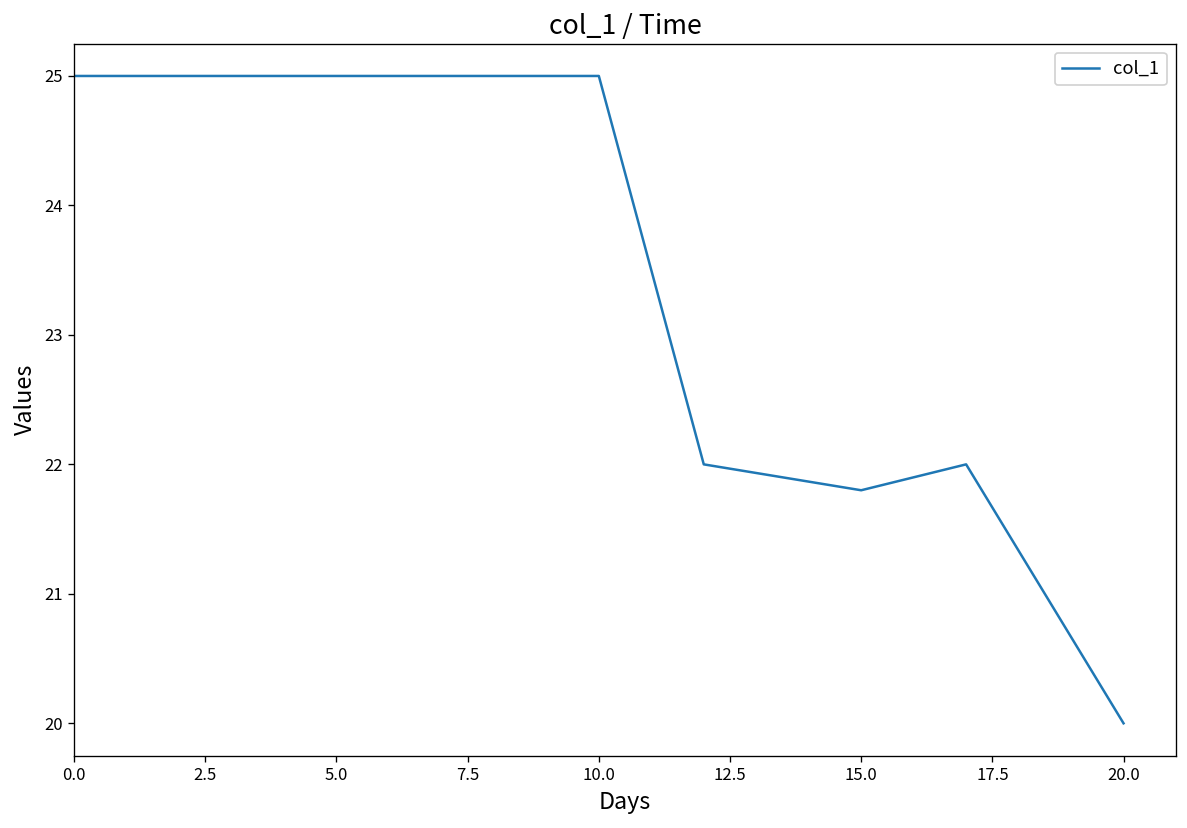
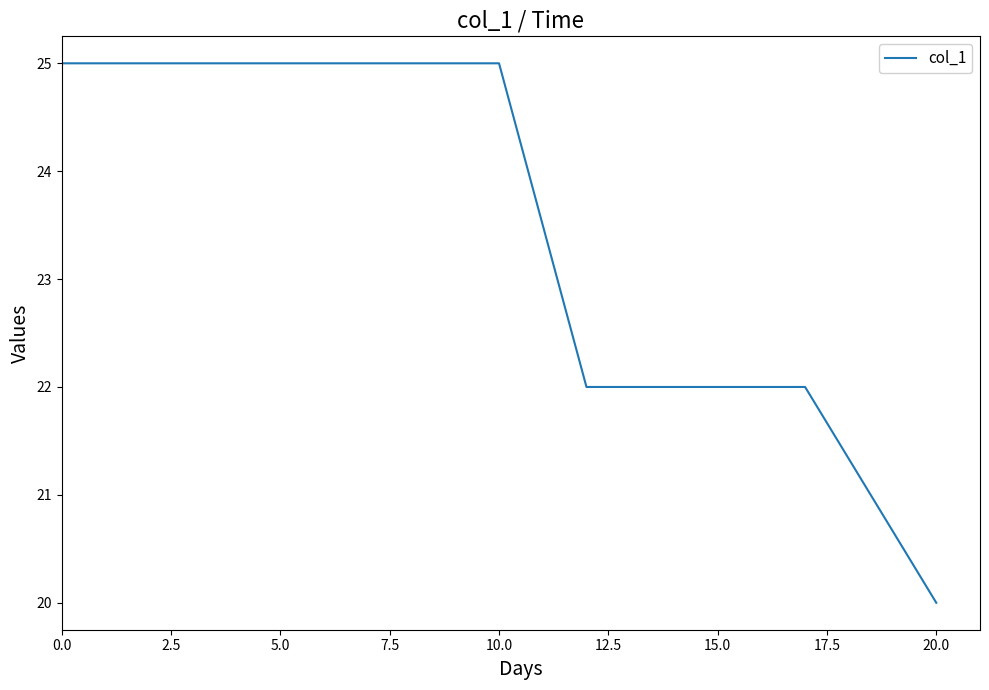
15.0: 21.8 -> 22.0
